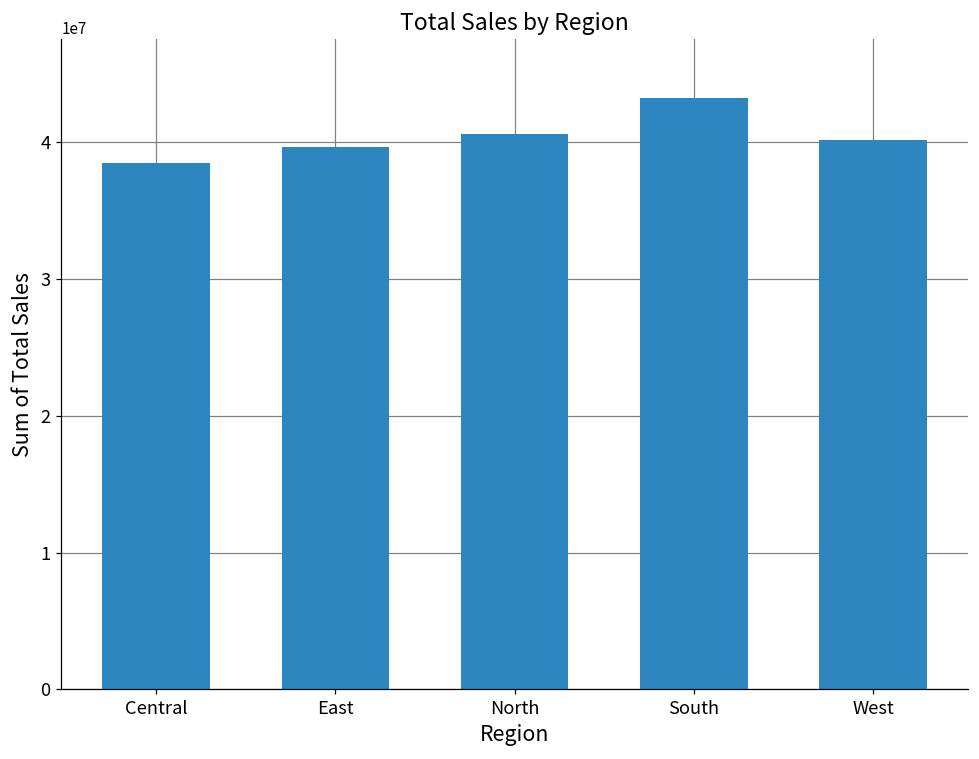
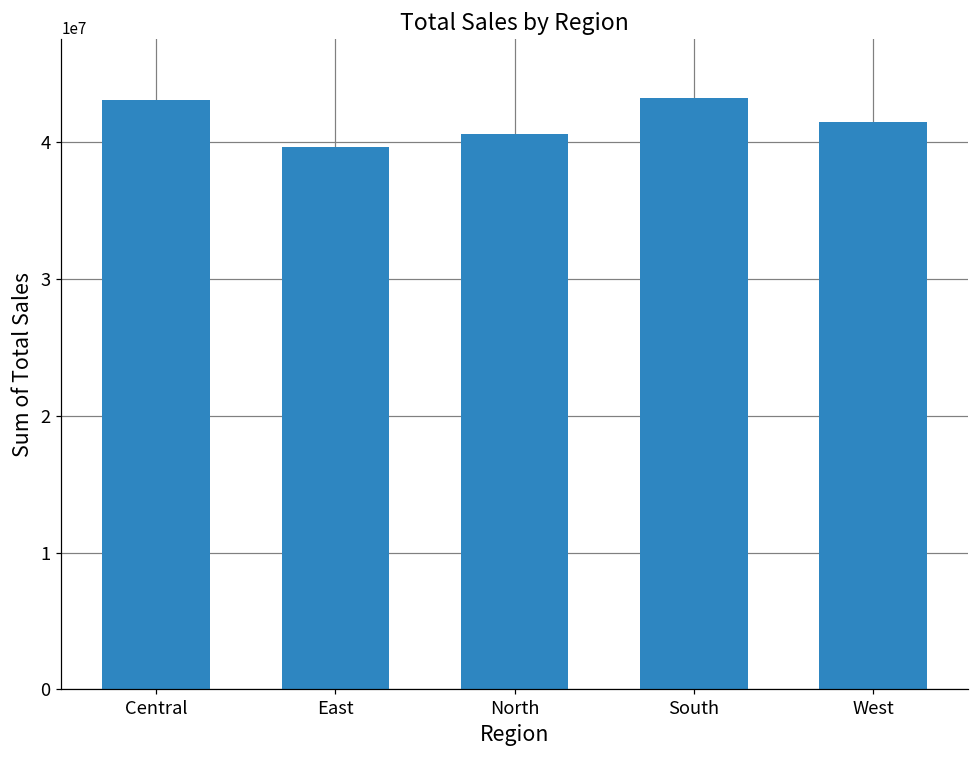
Central: 38500000 -> 43100000
West: 40100000 -> 41500000
